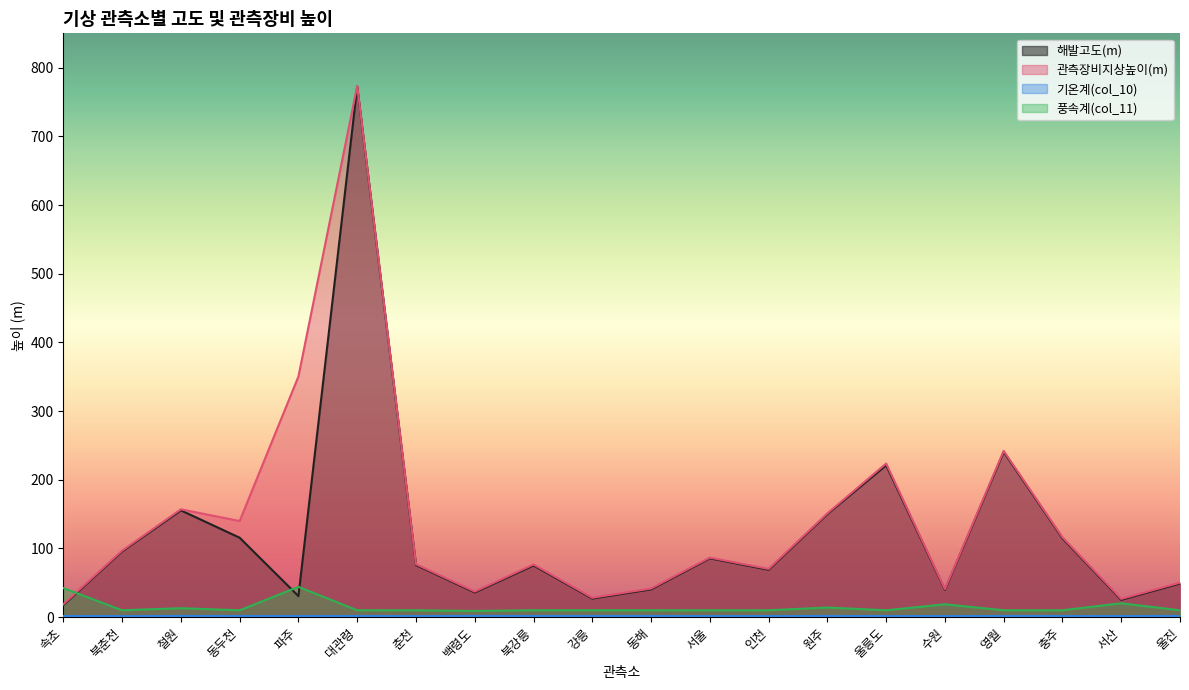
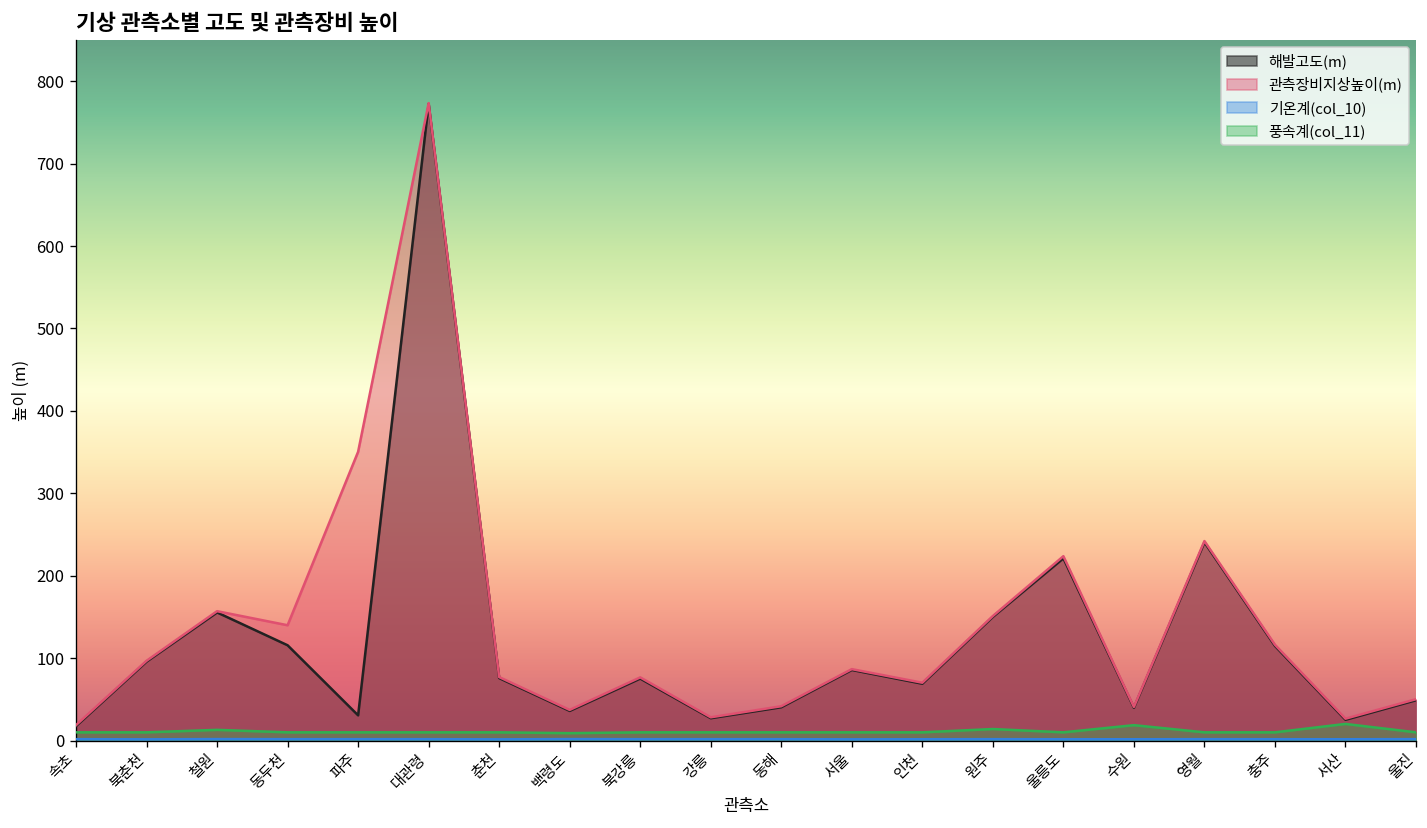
풍속계(col_11), 속초: 40 -> 10
풍속계(col_11), 파주: 40 -> 10
